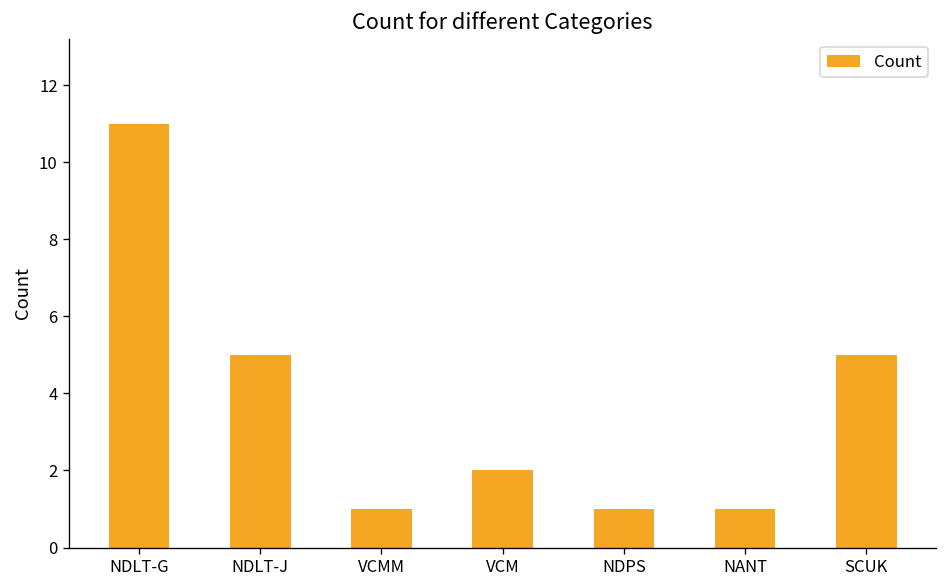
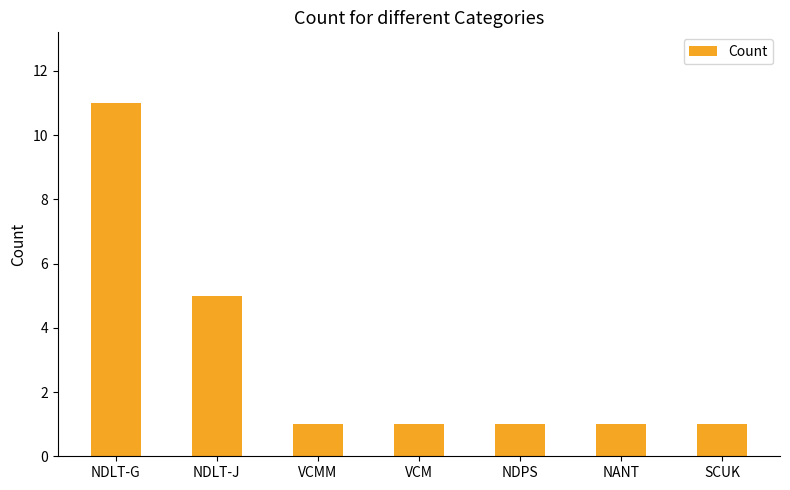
VCM: 2 -> 1
SCUK: 5 -> 1
